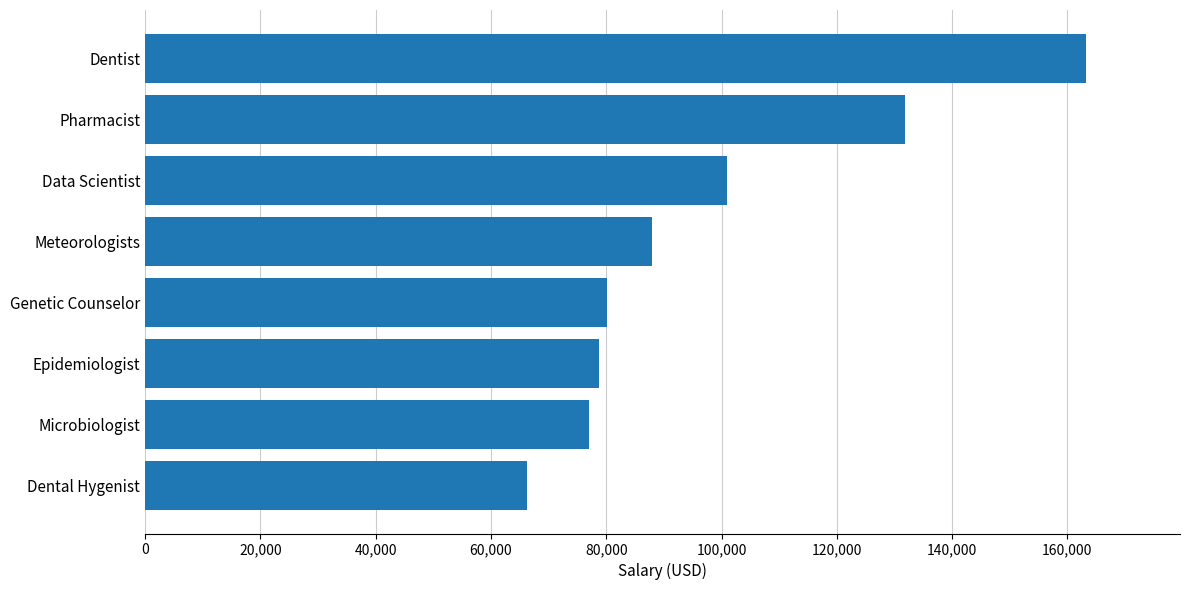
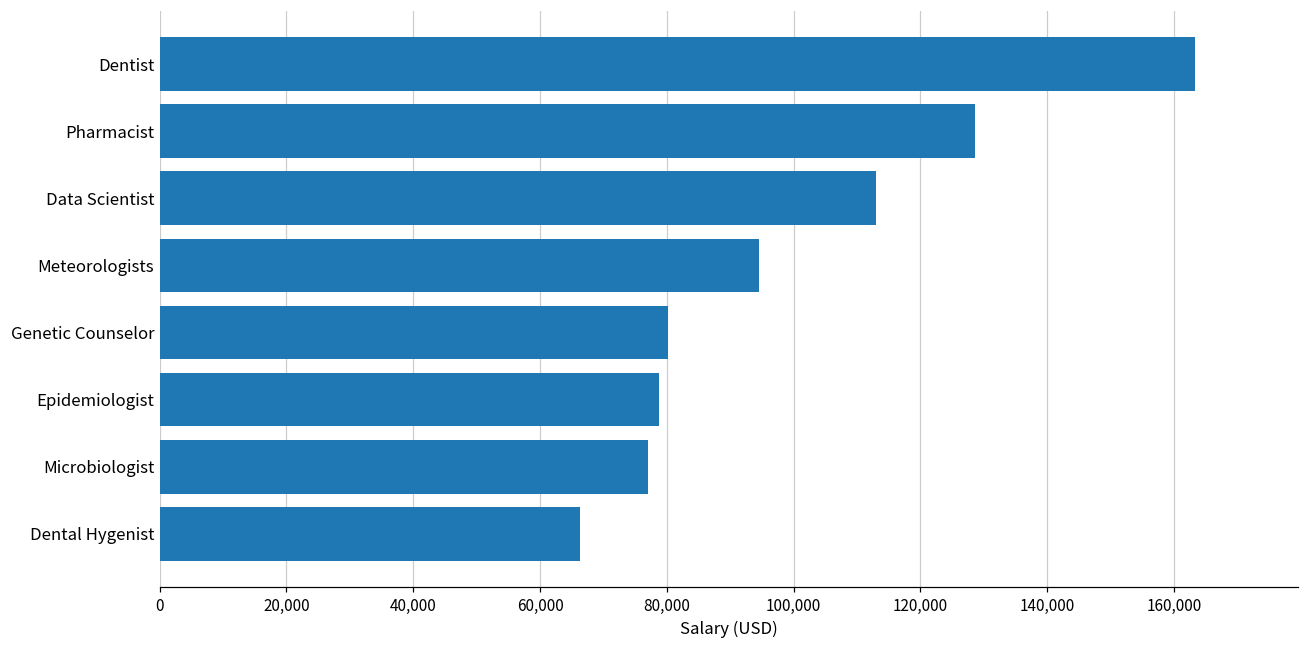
Pharmacist: 132,000 -> 129,000
Data Scientist: 101,000 -> 113,000
Meteorologists: 88,000 -> 95,000
